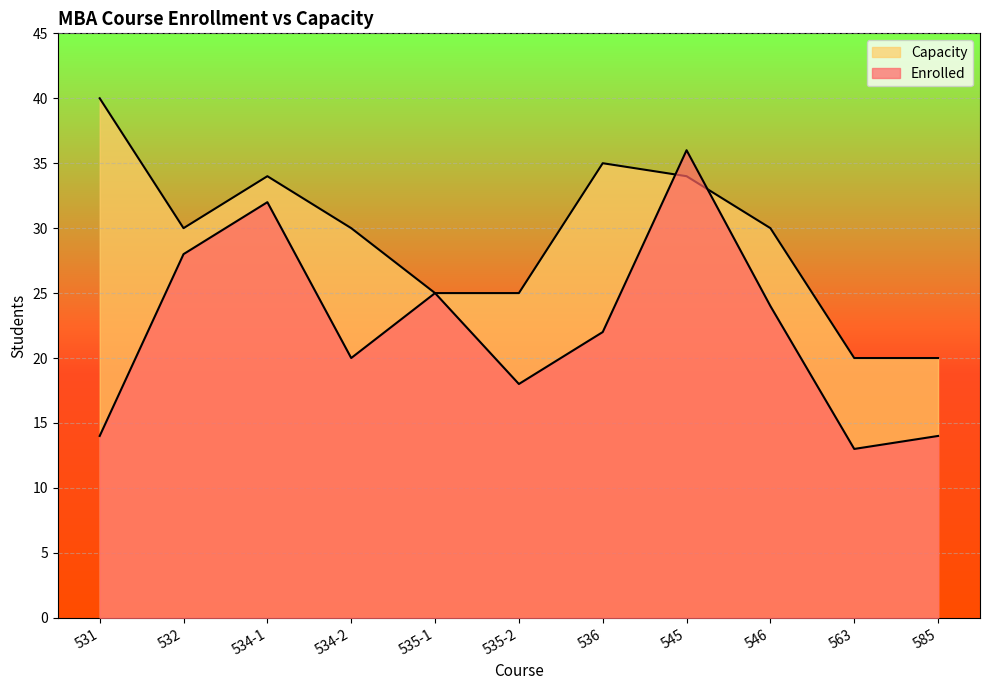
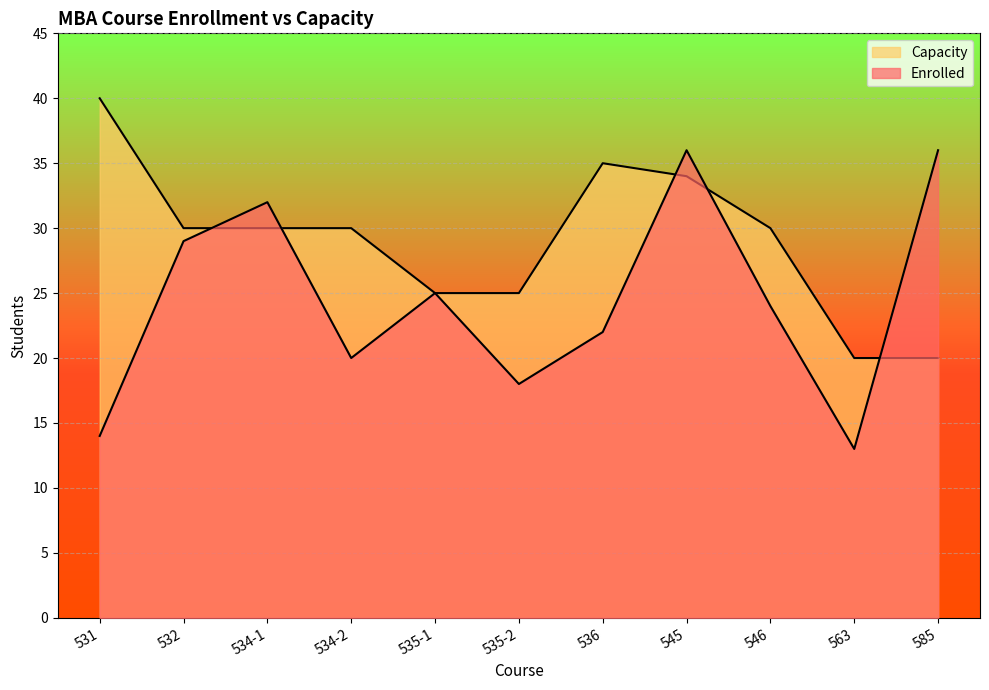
Enrolled, 532: 28 -> 29
Capacity, 534-1: 34 -> 30
Enrolled, 585: 14 -> 36
